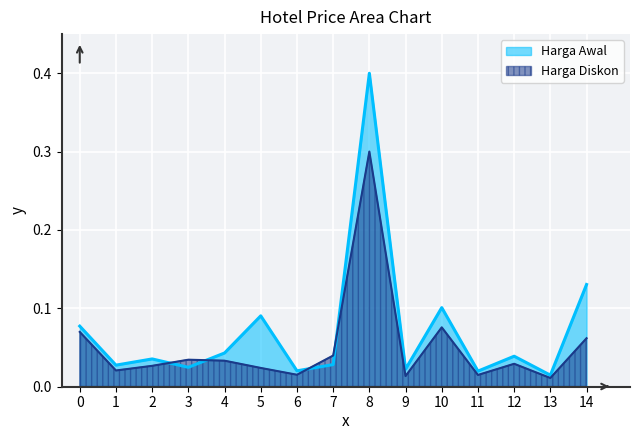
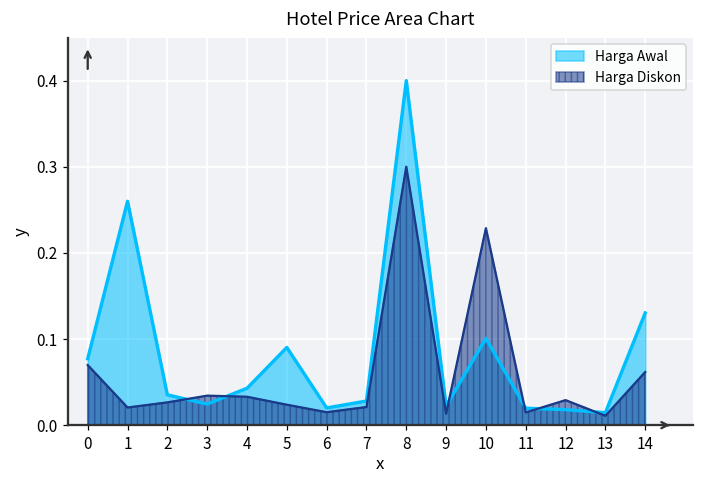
Harga Awal, 1: 0.03 -> 0.26
Harga Diskon, 7: 0.04 -> 0.02
Harga Diskon, 10: 0.08 -> 0.23
Harga Awal, 12: 0.04 -> 0.02
